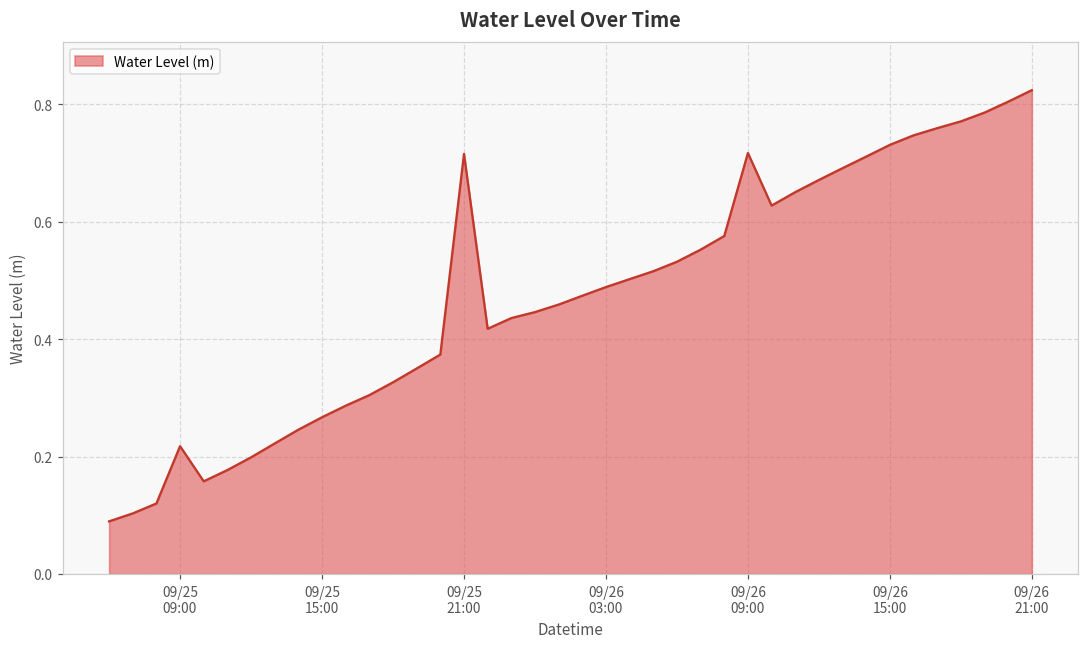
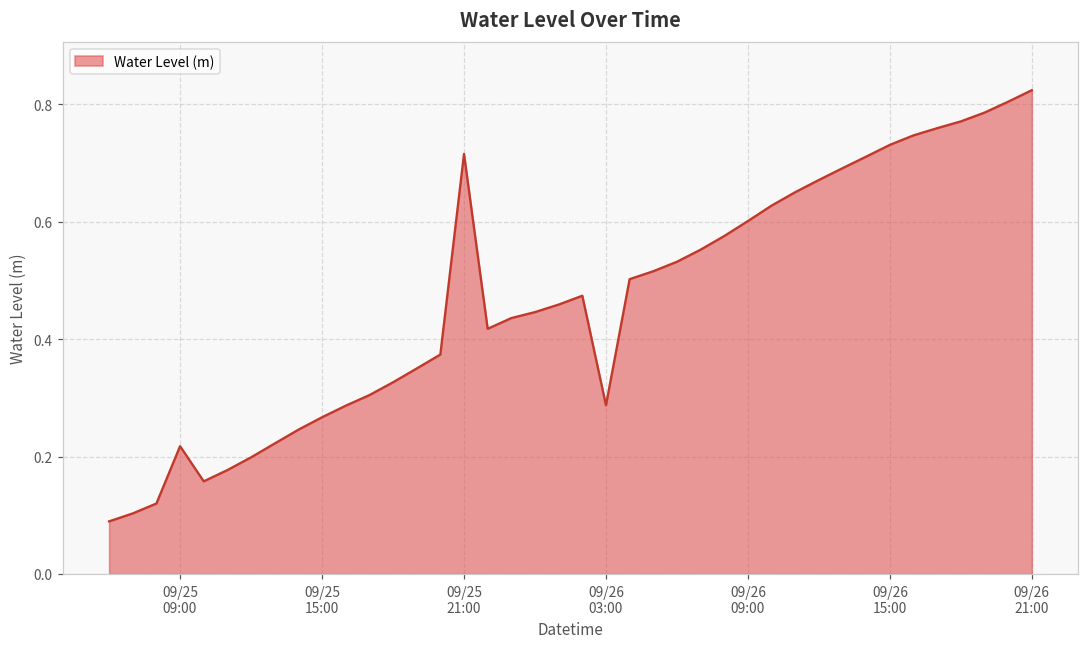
09/26 03:00: 0.49 -> 0.29
09/26 09:00: 0.72 -> 0.60
